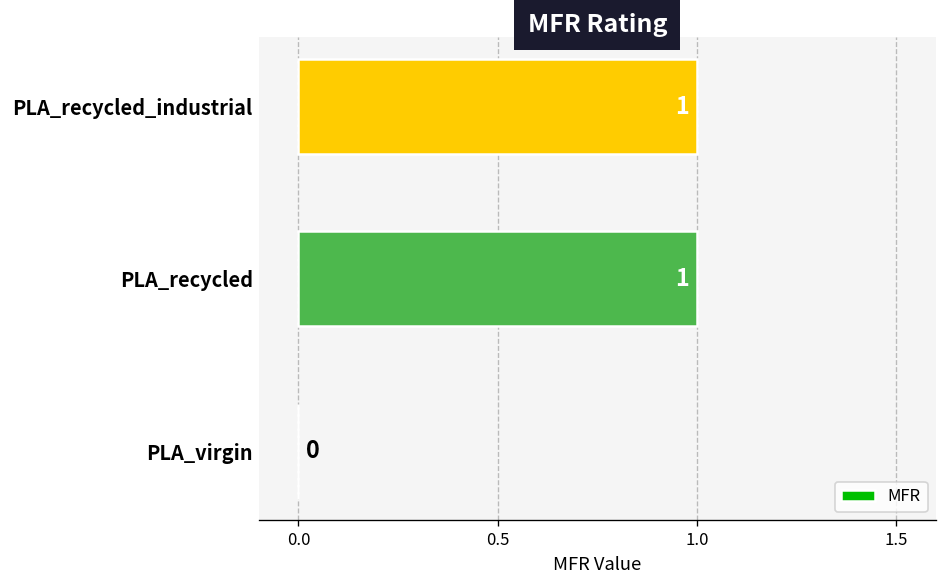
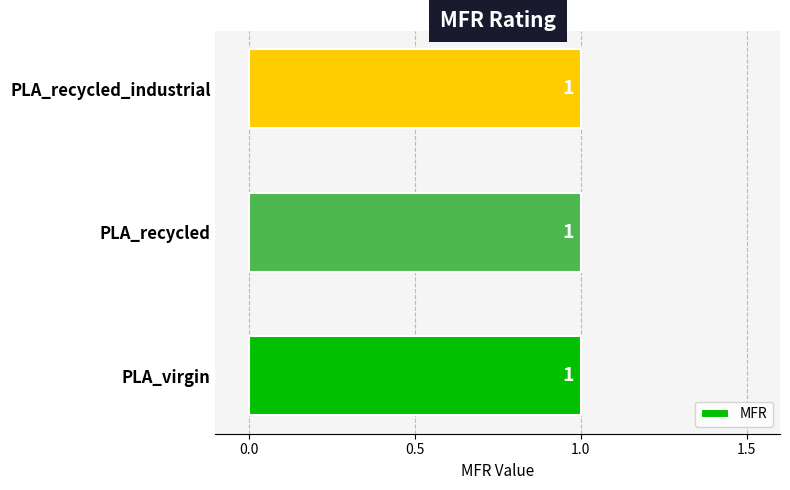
PLA_virgin: 0 -> 1
